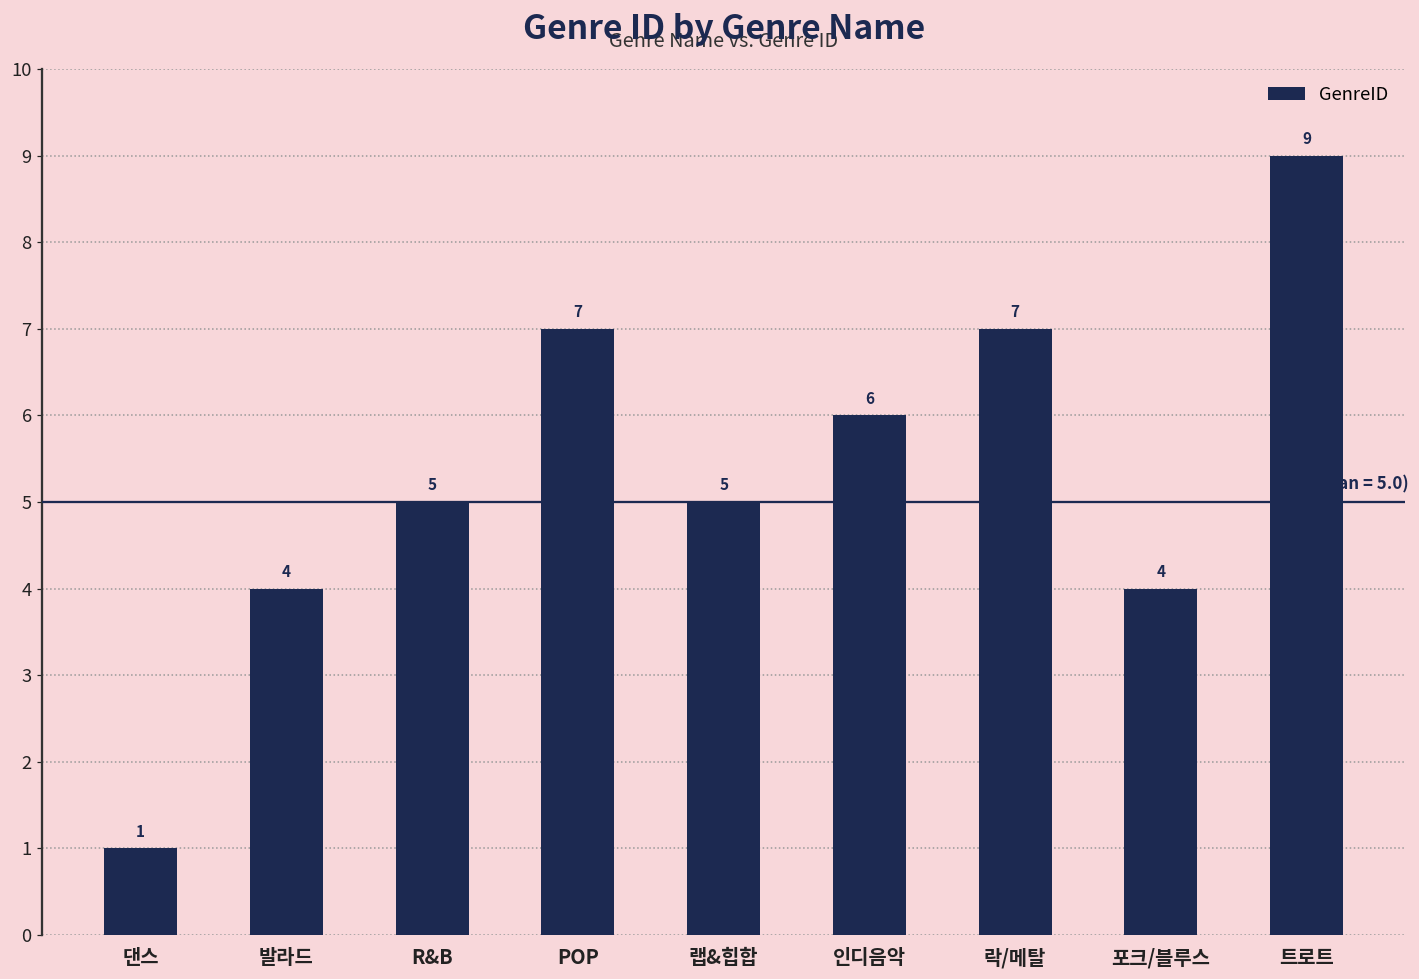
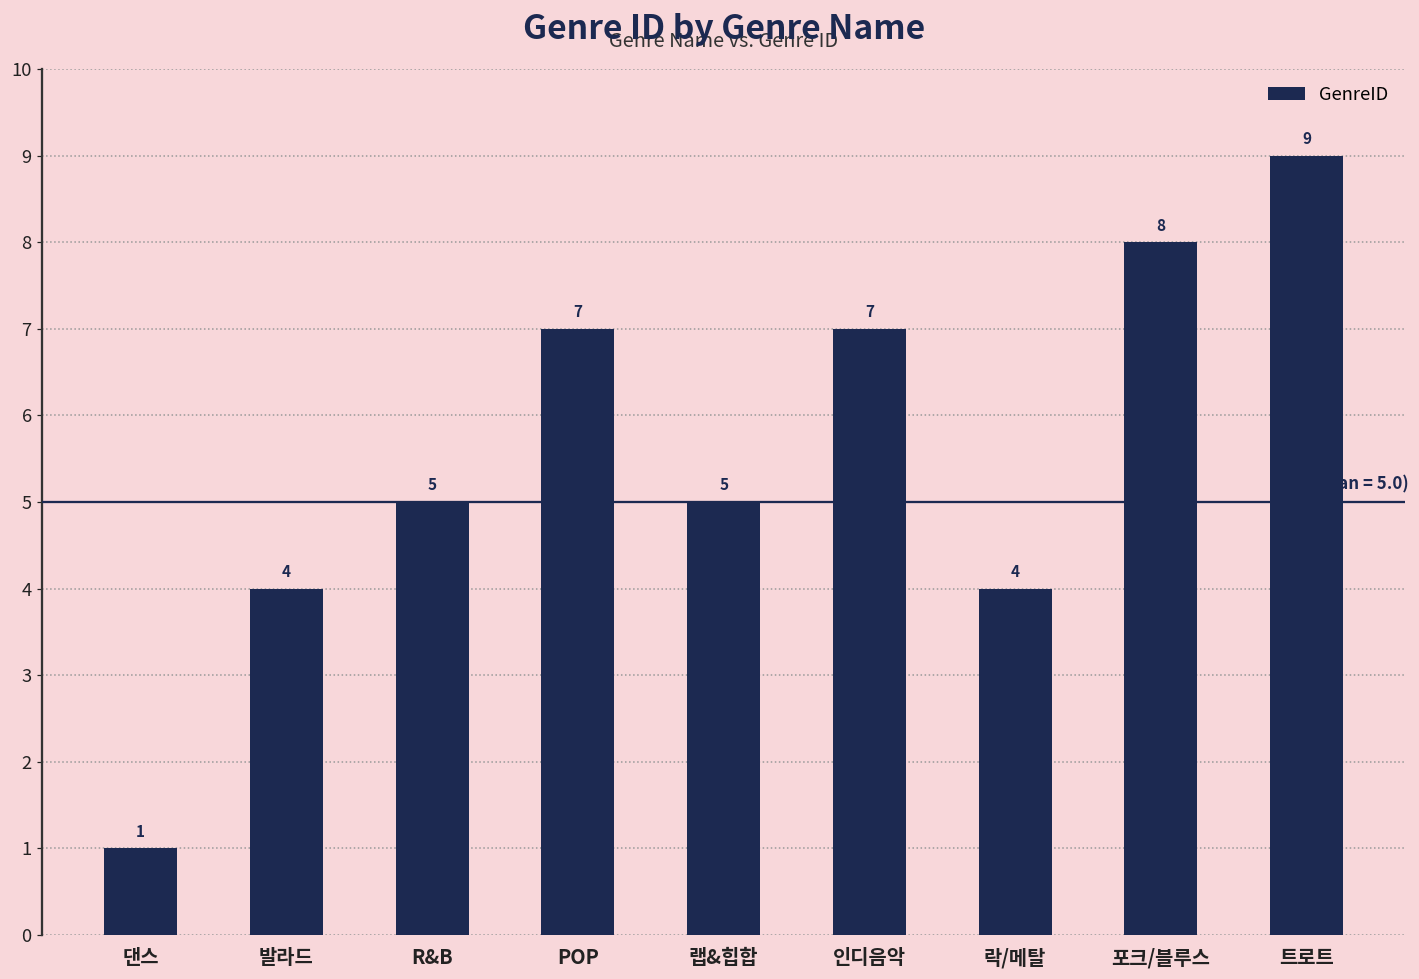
인디음악: 6 -> 7
락/메탈: 7 -> 4
포크/블루스: 4 -> 8
